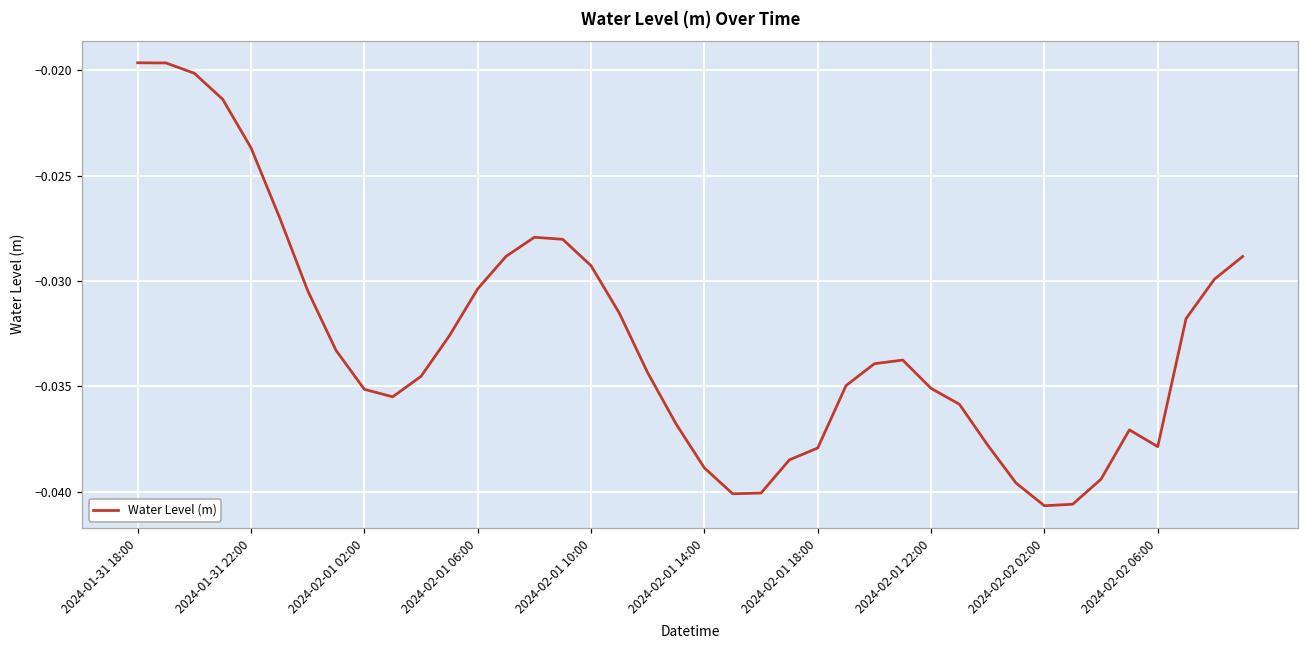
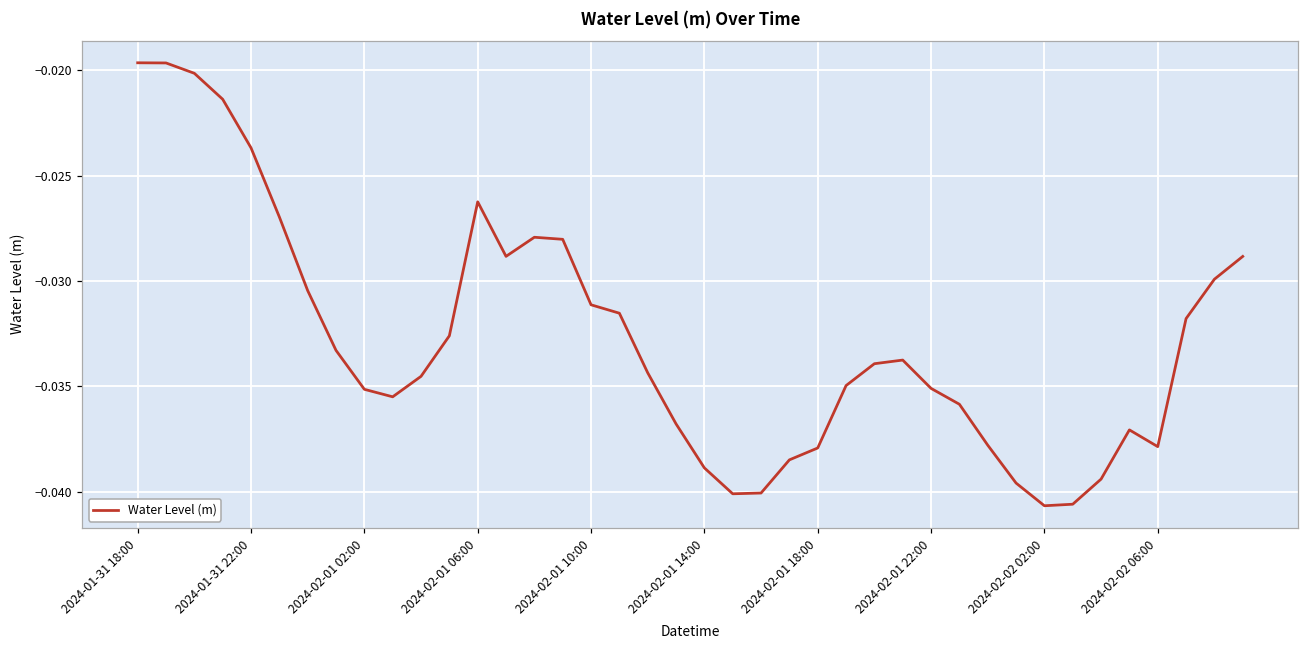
2024-02-01 06:00: -0.0304 -> -0.0262
2024-02-01 10:00: -0.0293 -> -0.0311
